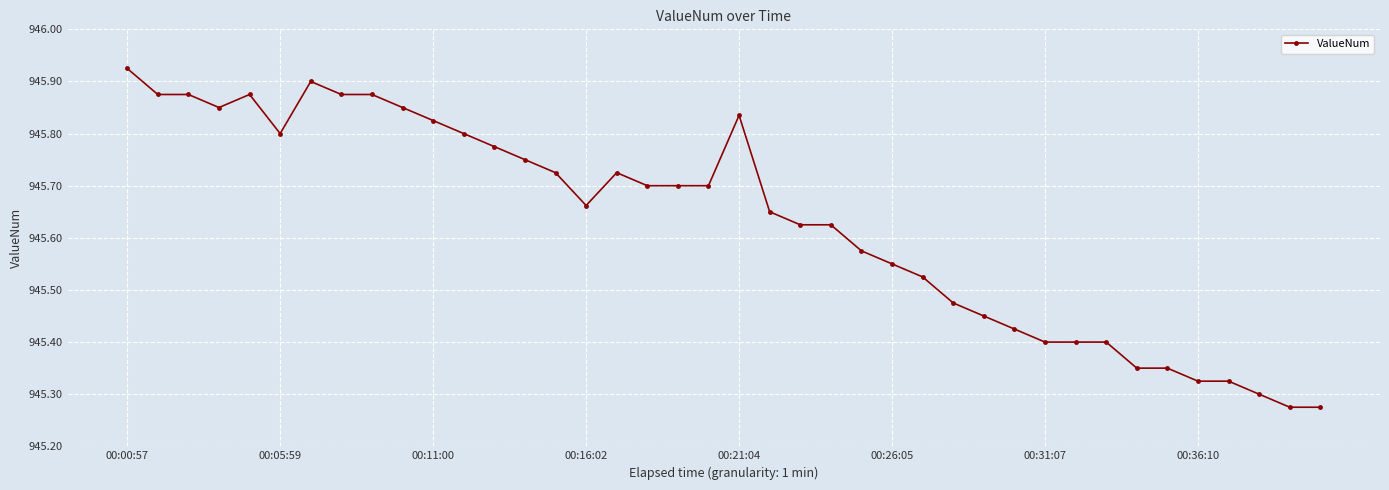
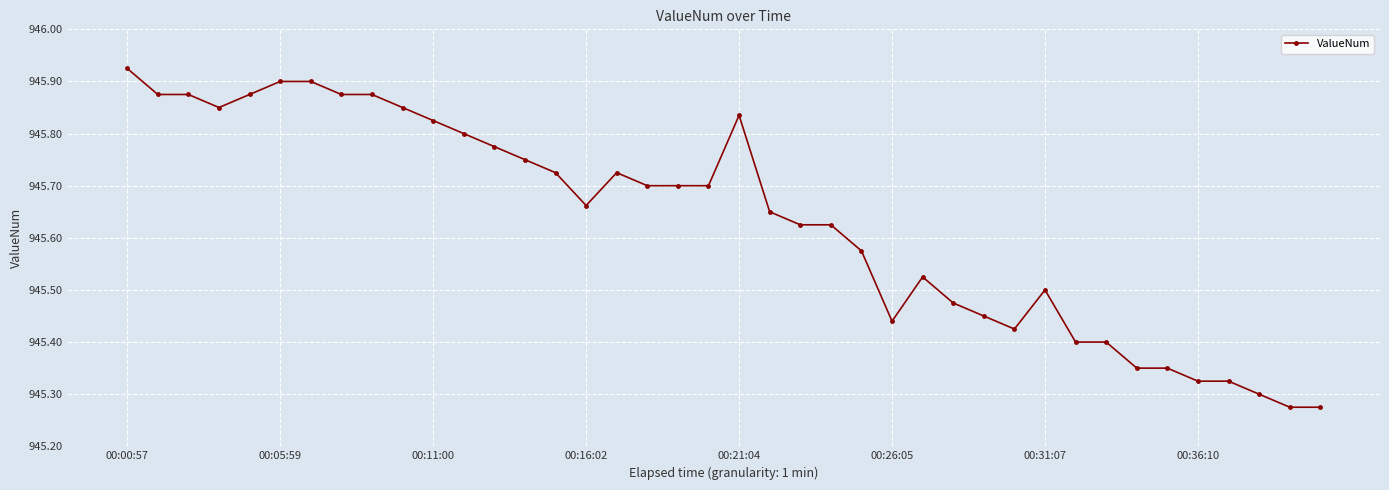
00:05:59: 945.8 -> 945.9
00:26:05: 945.55 -> 945.44
00:31:07: 945.4 -> 945.5
